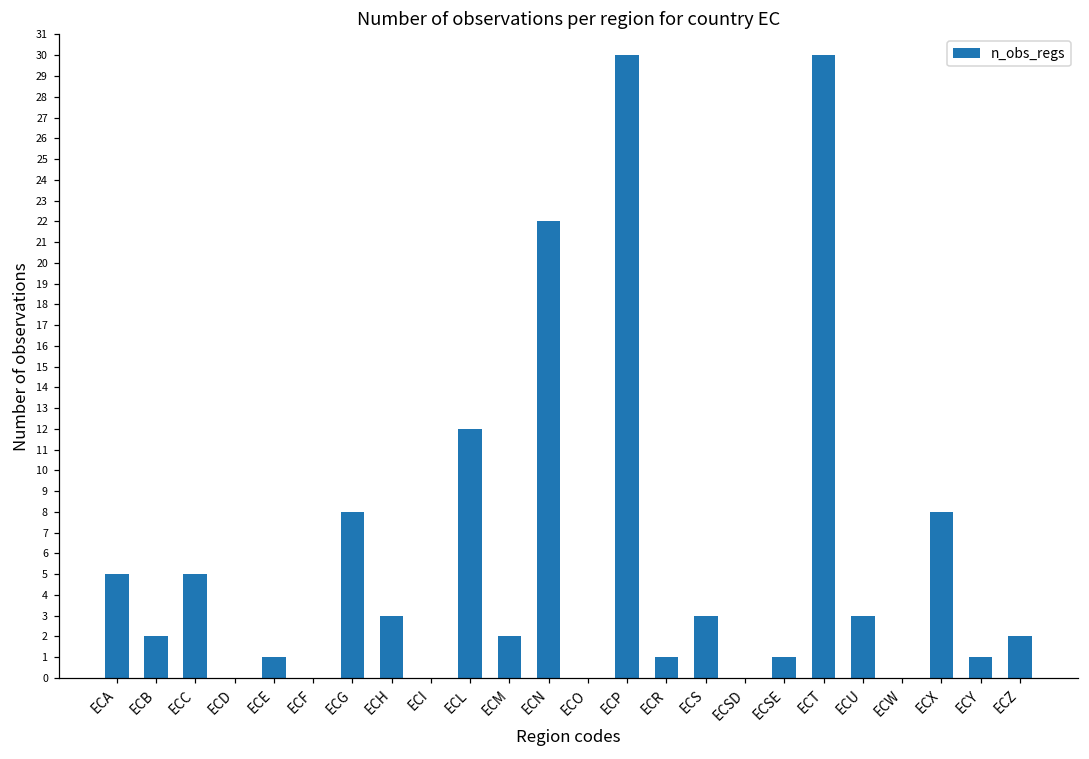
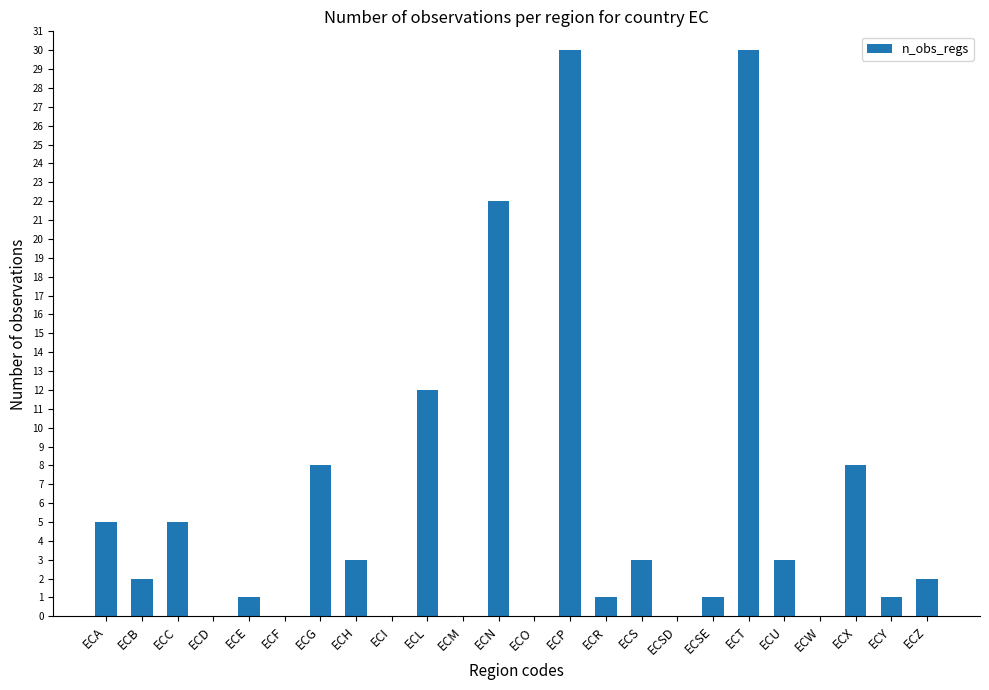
ECM: 2 -> 0
